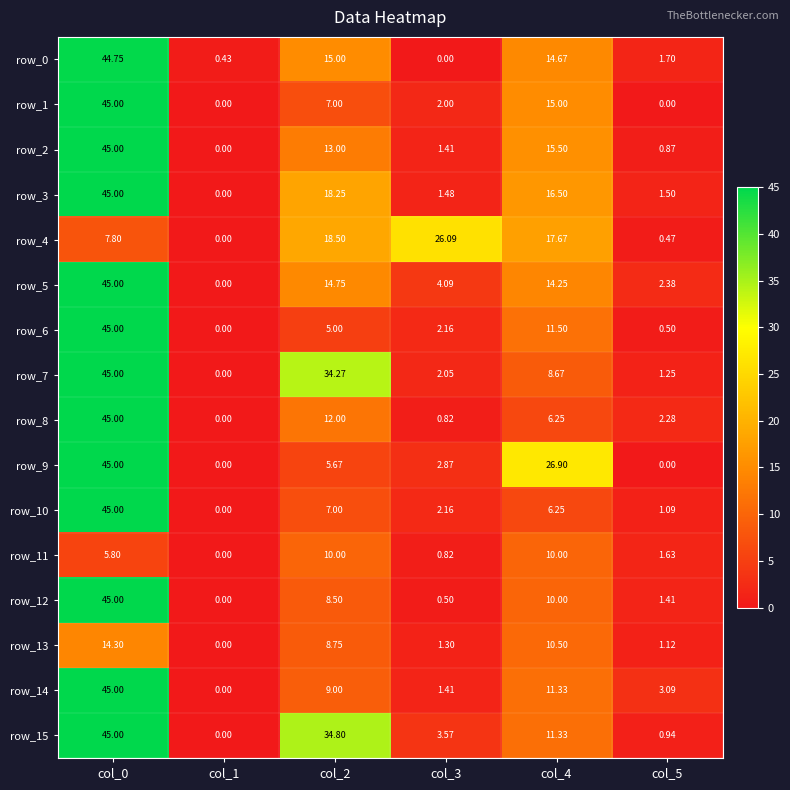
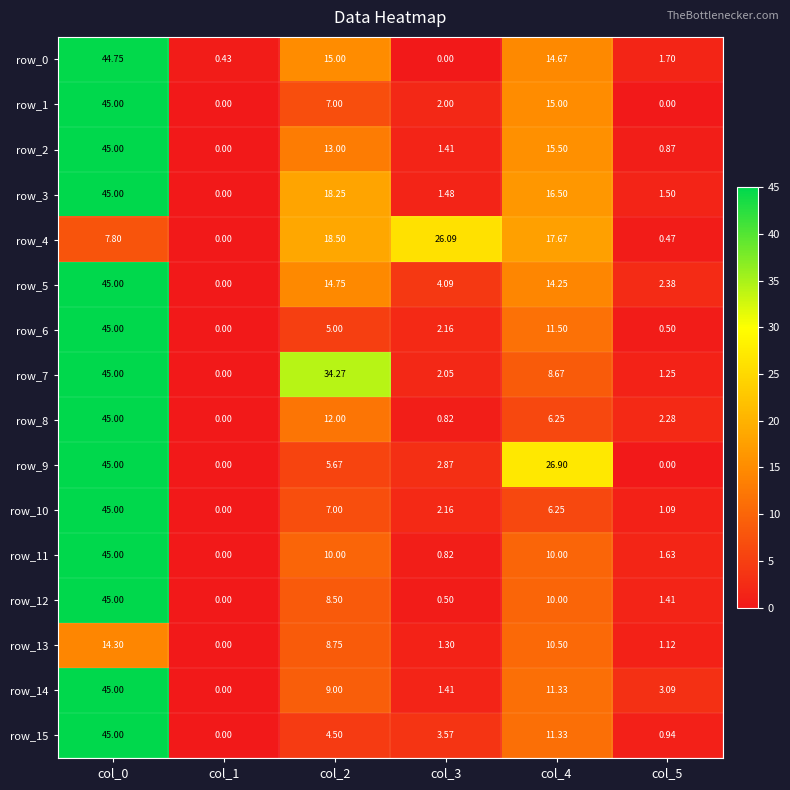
row_11, col_0: 5.80 -> 45.00
row_15, col_2: 34.80 -> 4.50
